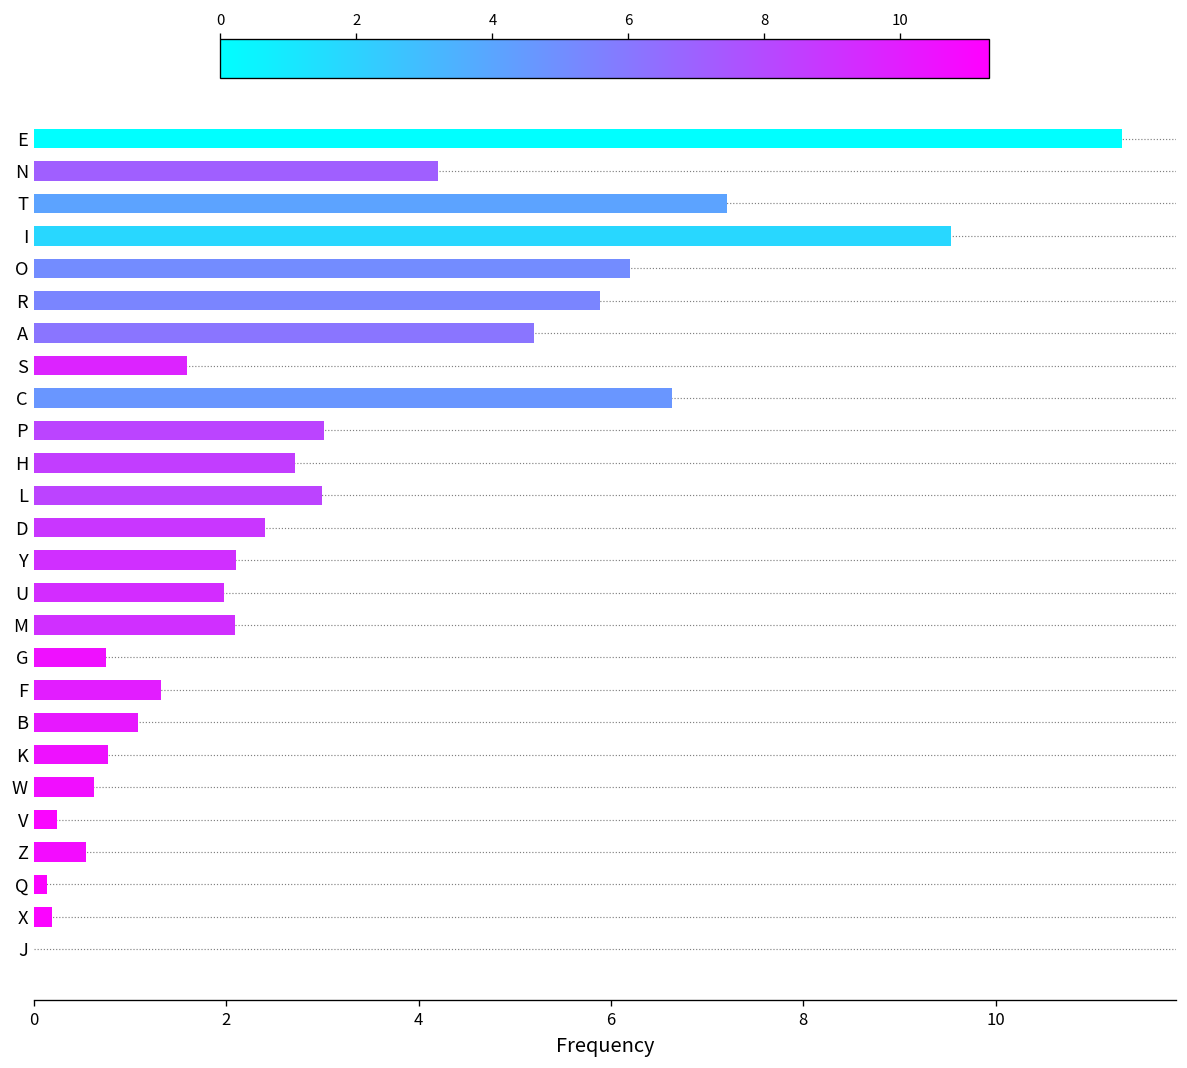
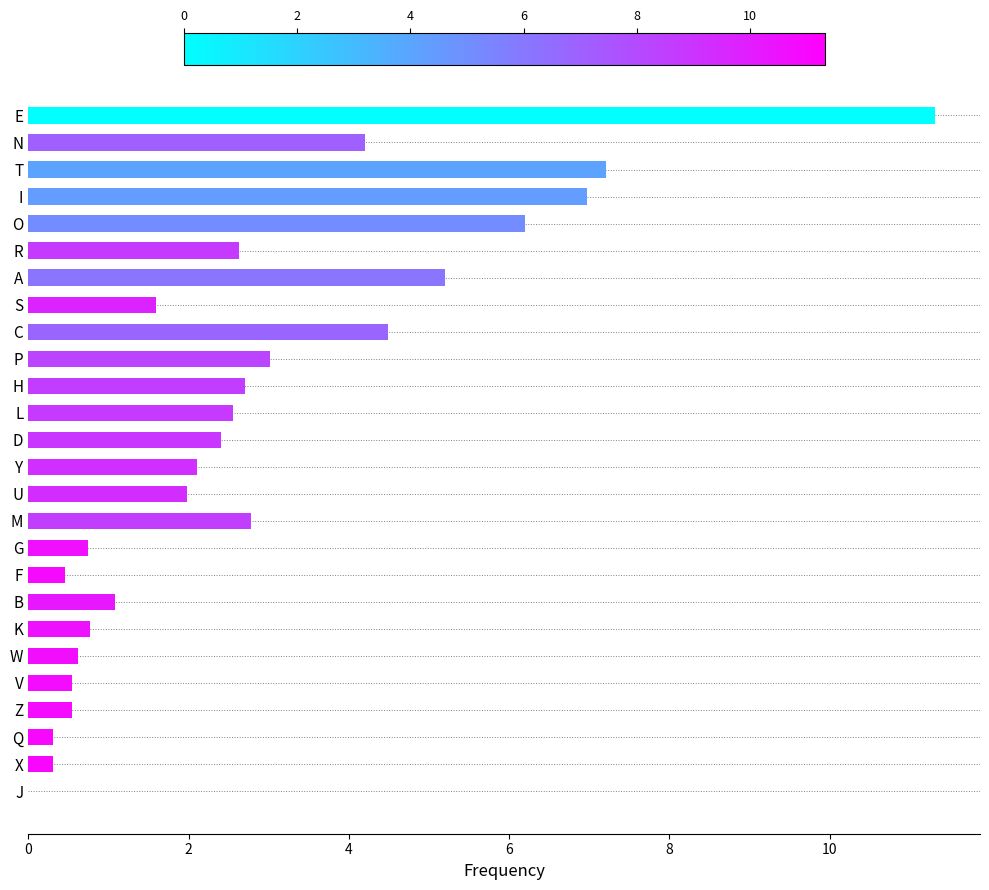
I: 9.5 -> 7.0
R: 5.9 -> 2.6
C: 6.6 -> 4.5
L: 3.0 -> 2.6
M: 2.1 -> 2.8
F: 1.3 -> 0.5
V: 0.2 -> 0.5
Q: 0.1 -> 0.3
X: 0.2 -> 0.3
